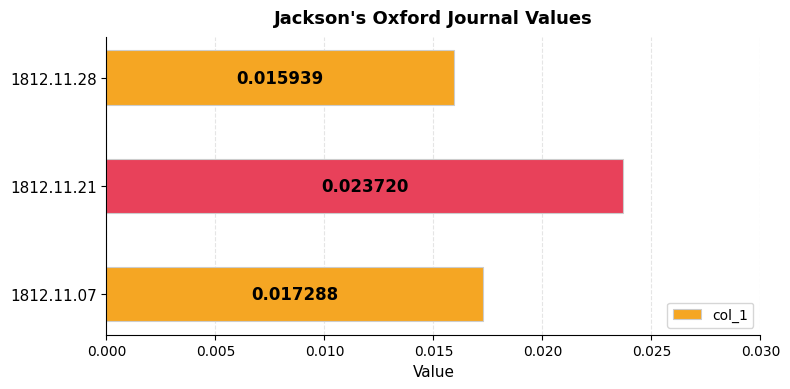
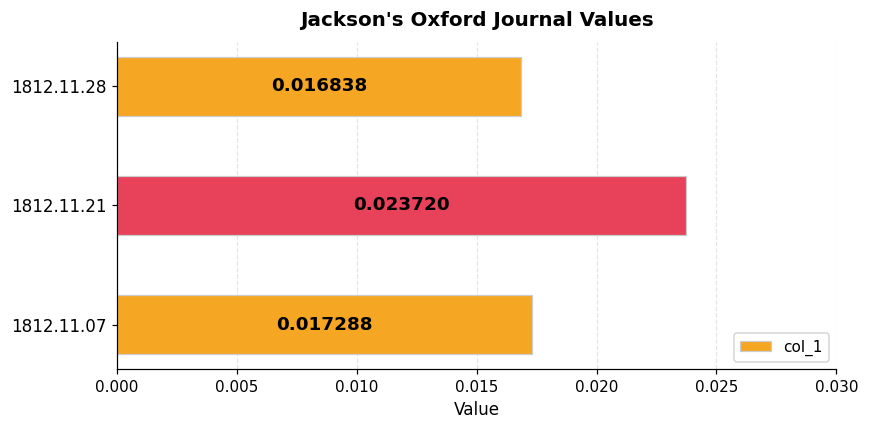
1812.11.28: 0.015939 -> 0.016838
